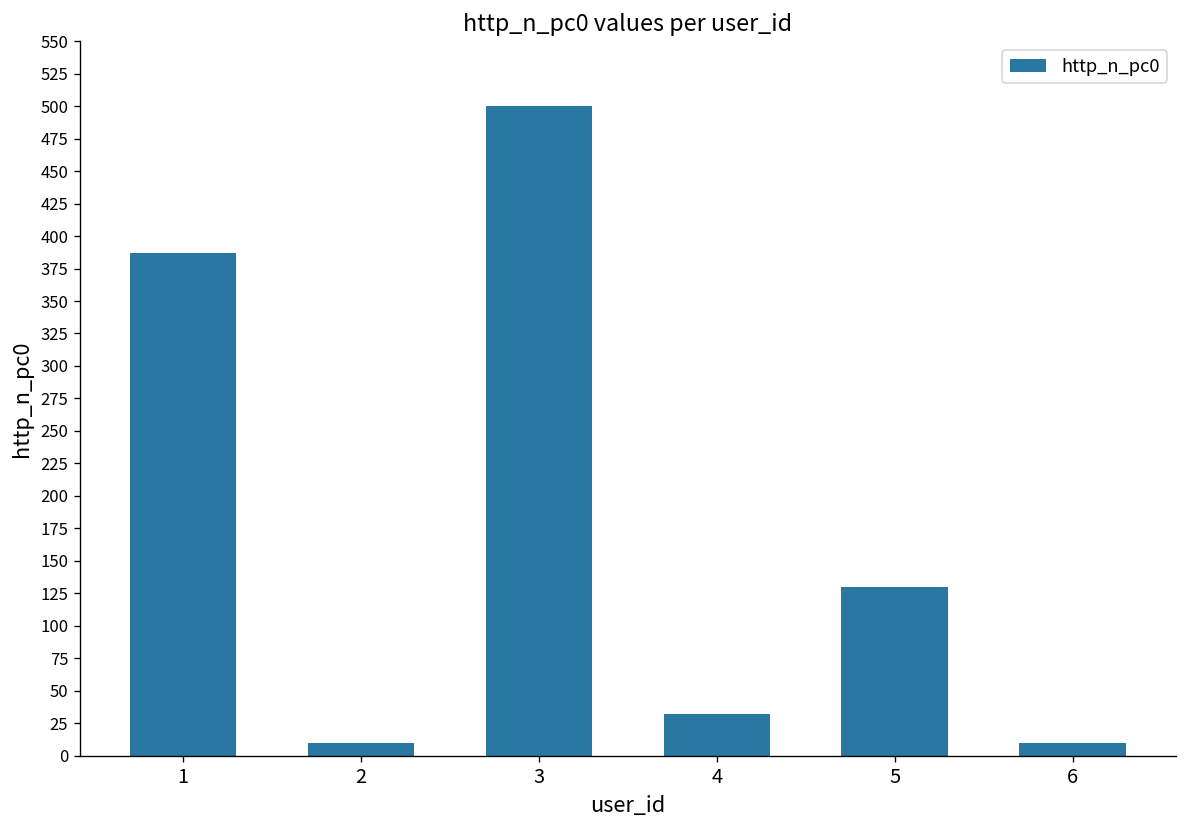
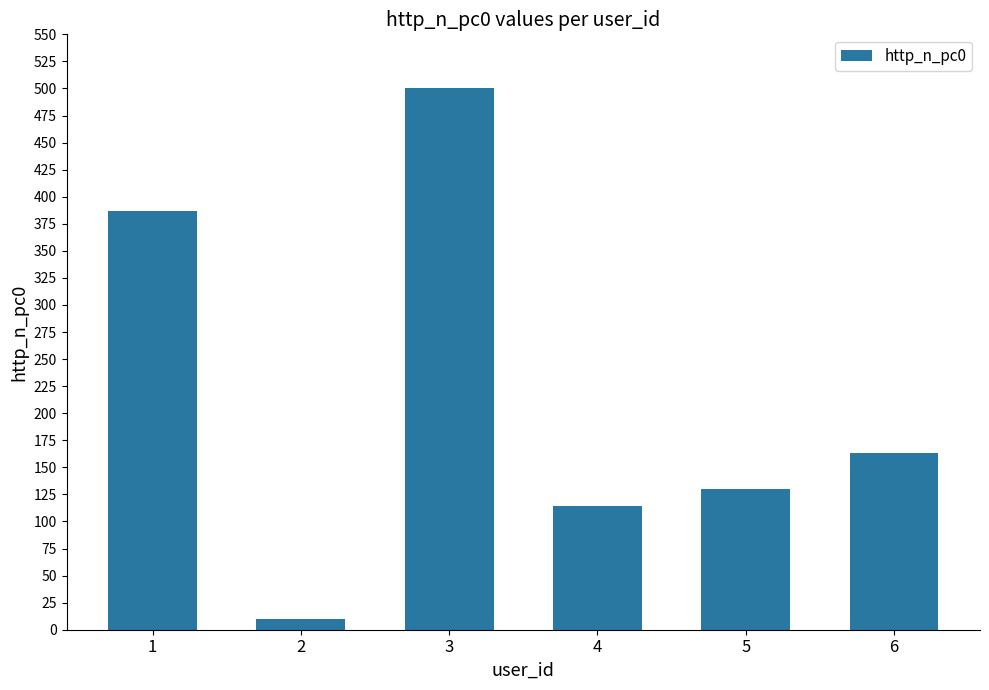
4: 32 -> 114
6: 10 -> 163
